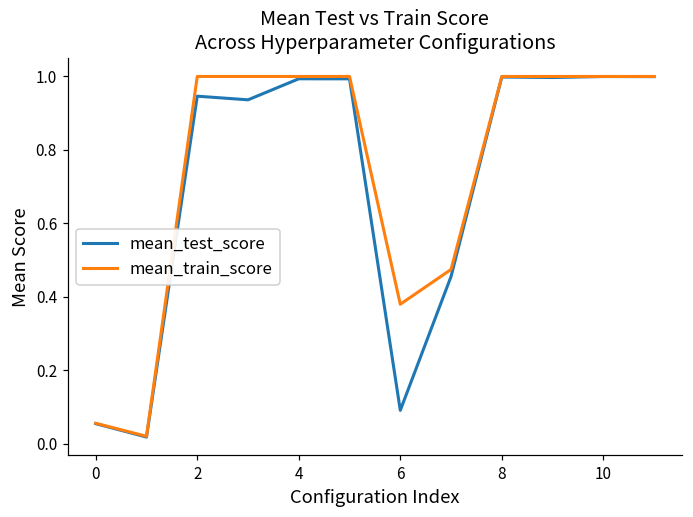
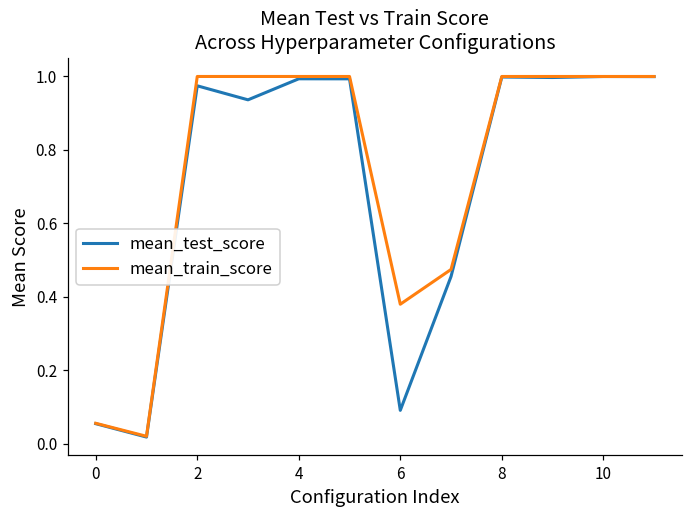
mean_test_score, 2: 0.95 -> 0.97
